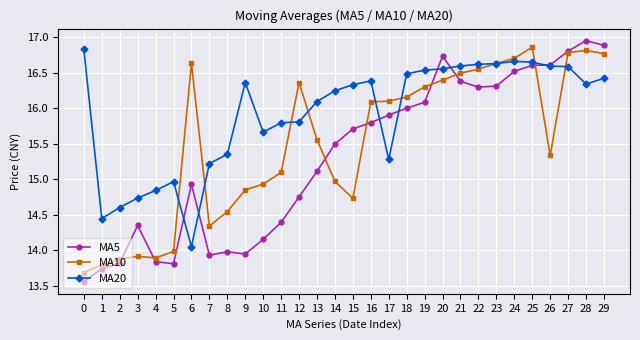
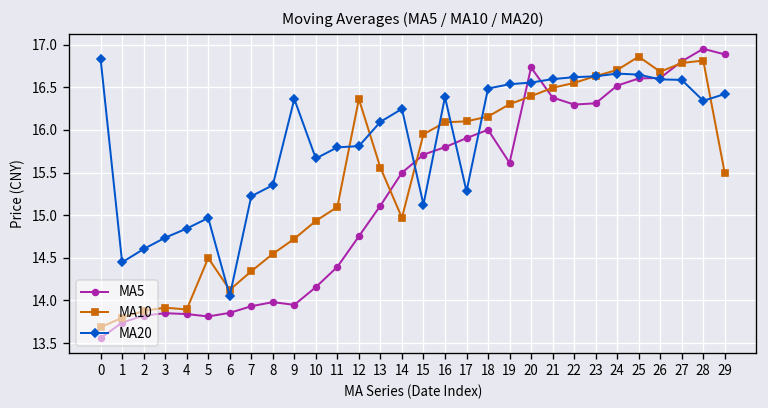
MA5, 3: 14.4 -> 13.9
MA10, 5: 14.0 -> 14.5
MA5, 6: 14.9 -> 13.9
MA10, 6: 16.6 -> 14.1
MA10, 9: 14.9 -> 14.7
MA10, 15: 14.7 -> 15.9
MA20, 15: 16.3 -> 15.1
MA5, 19: 16.1 -> 15.6
MA10, 26: 15.3 -> 16.7
MA10, 29: 16.8 -> 15.5
